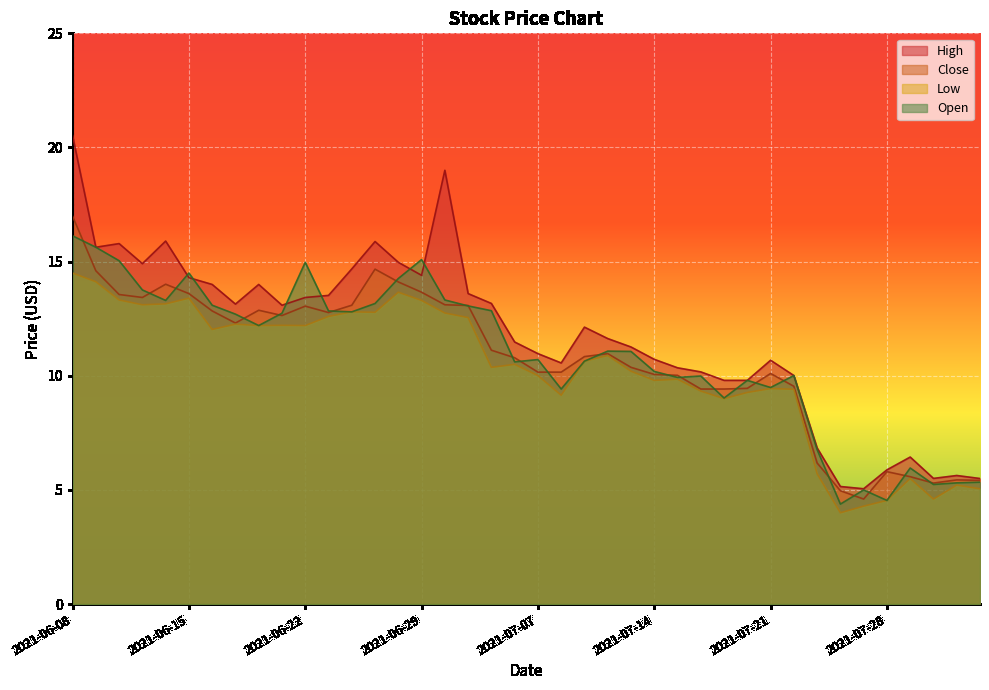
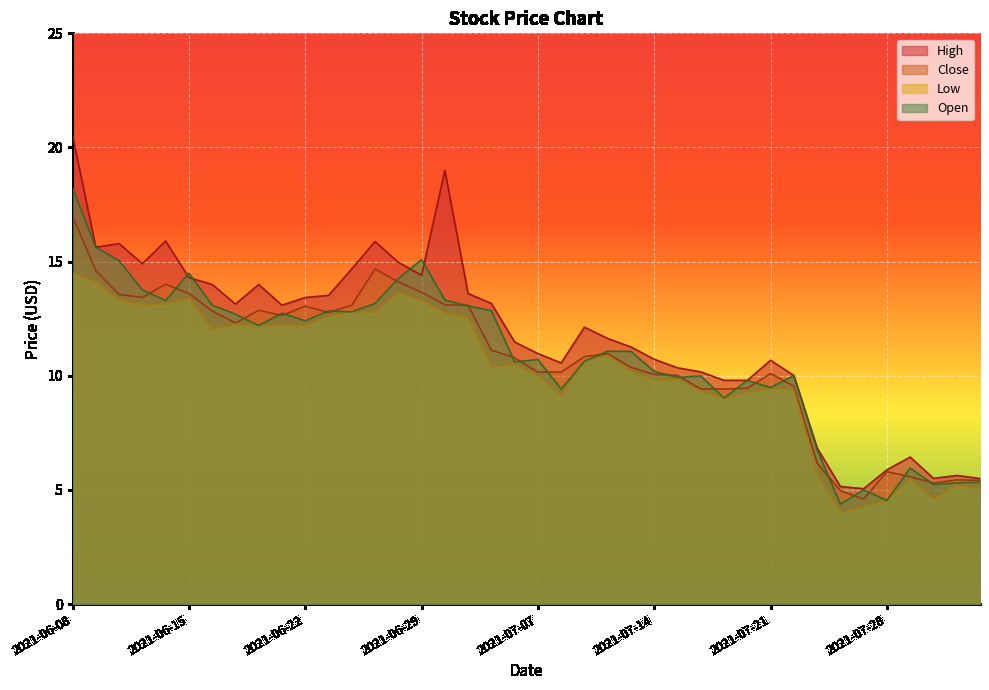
Open, 2021-06-08: 16.1 -> 18.2
Open, 2021-06-22: 15.0 -> 12.4
